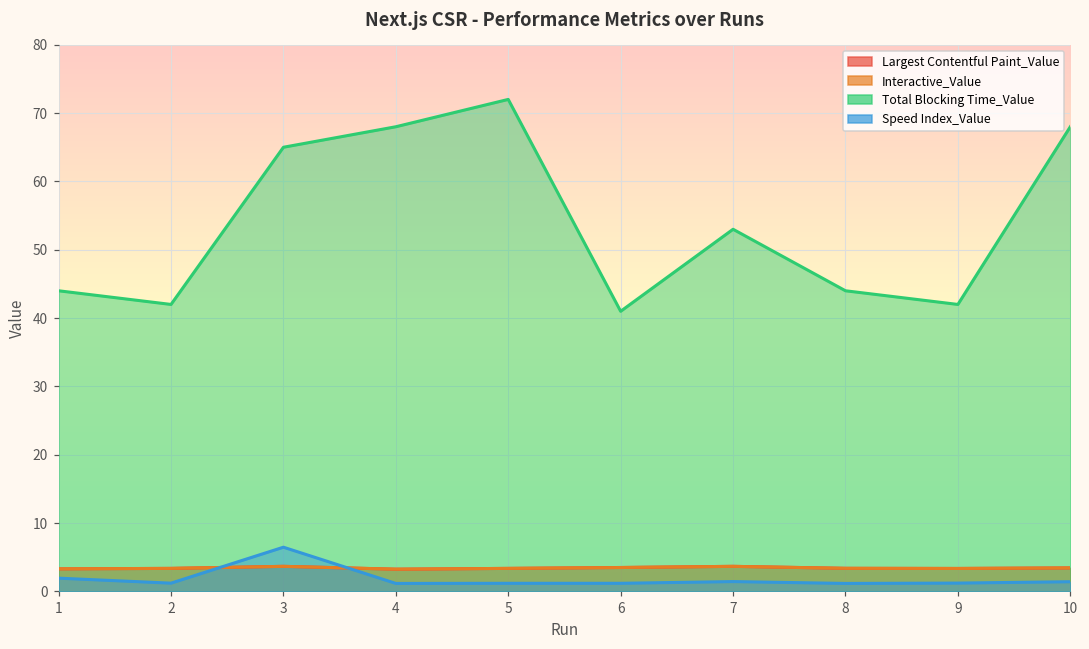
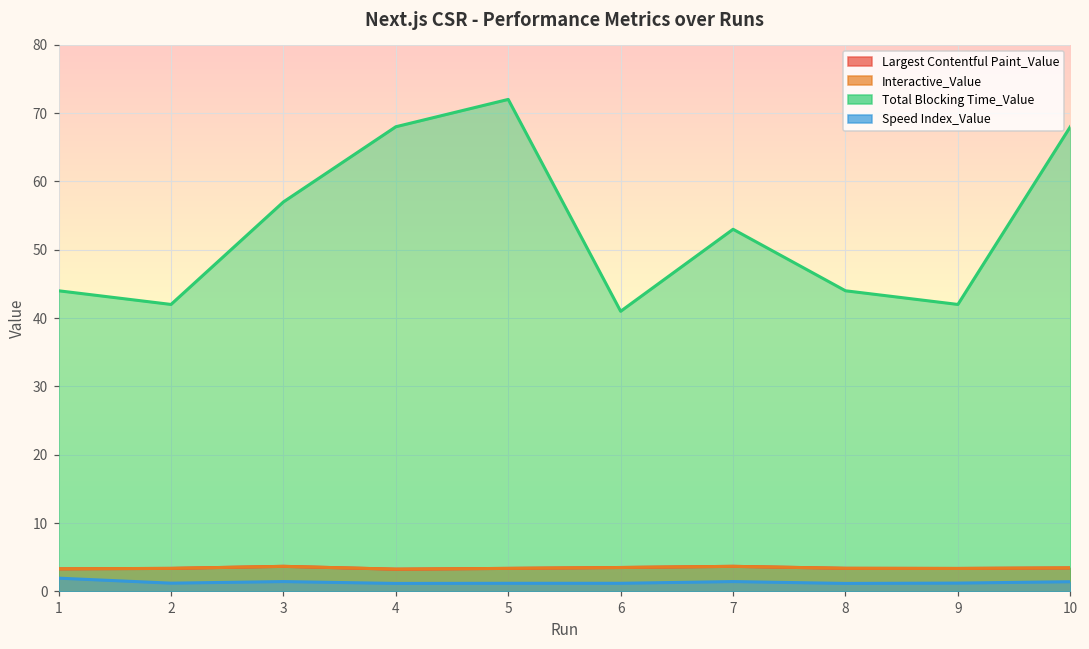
Total Blocking Time_Value, 3: 65 -> 57
Speed Index_Value, 3: 6 -> 1
